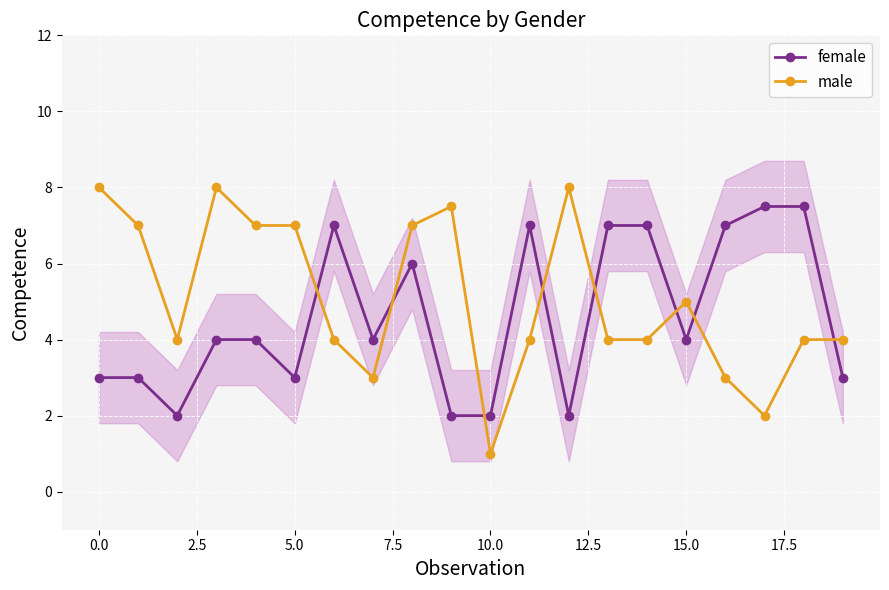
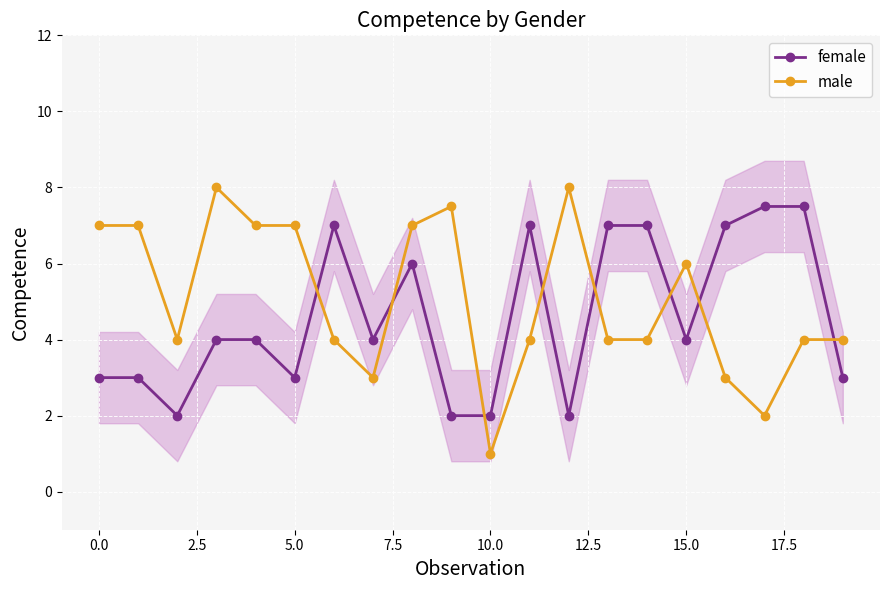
male, 0.0: 8 -> 7
male, 15.0: 5 -> 6
